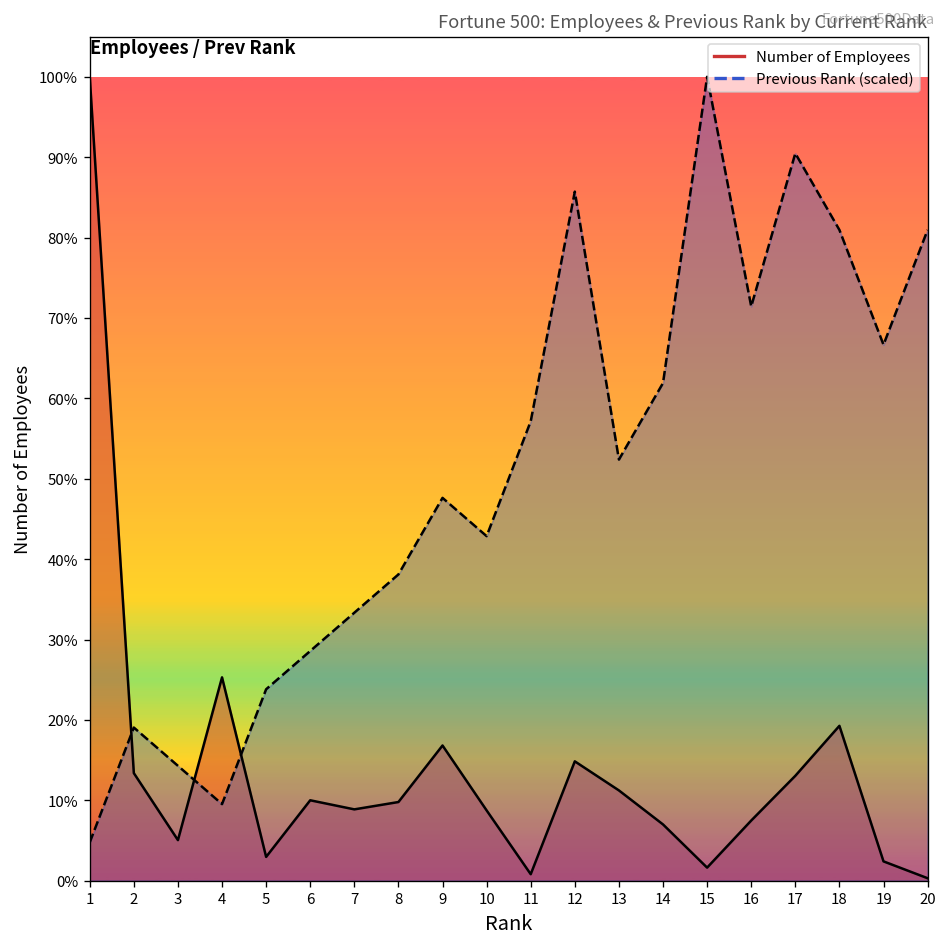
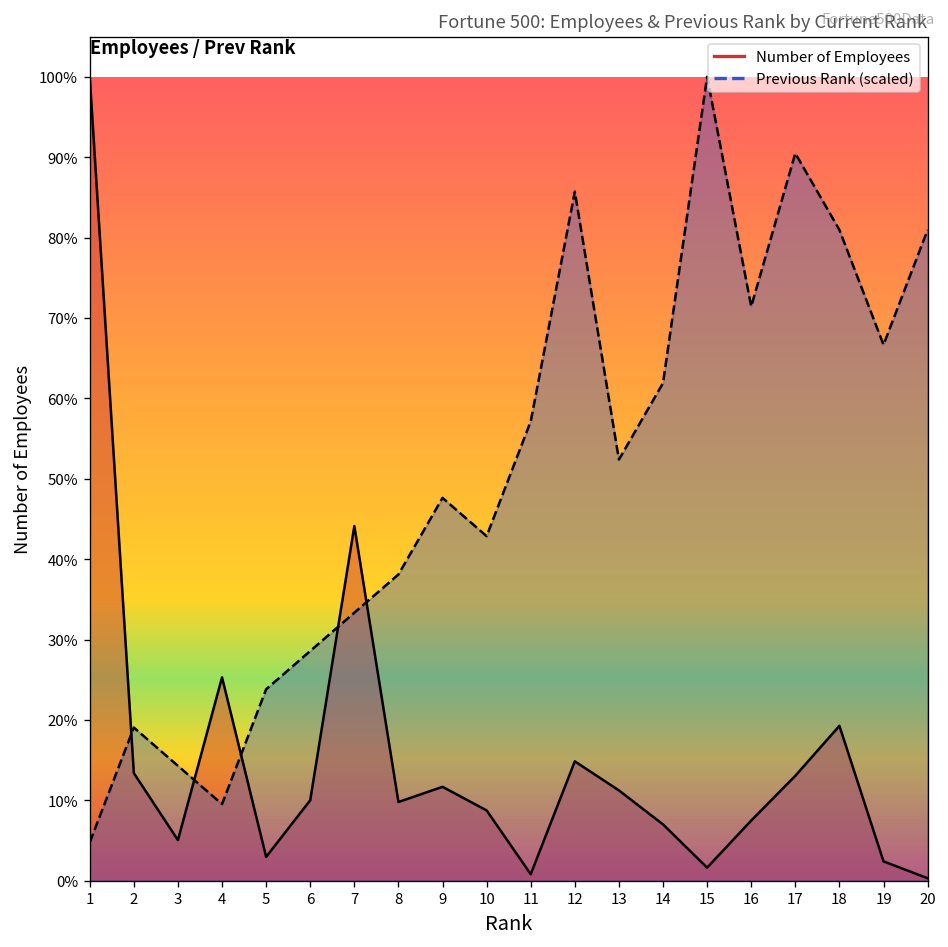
Number of Employees, 7: 9% -> 44%
Number of Employees, 9: 17% -> 12%
